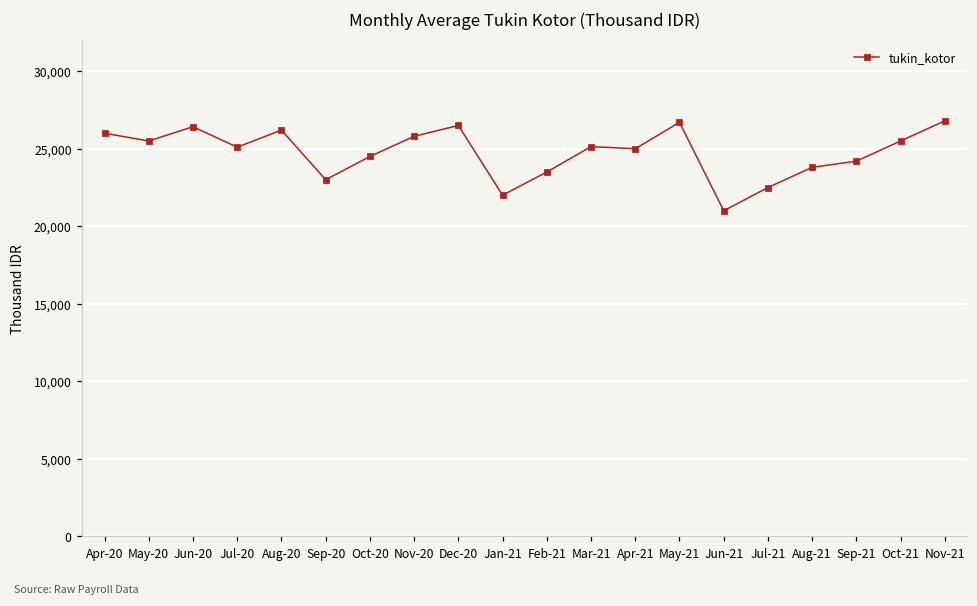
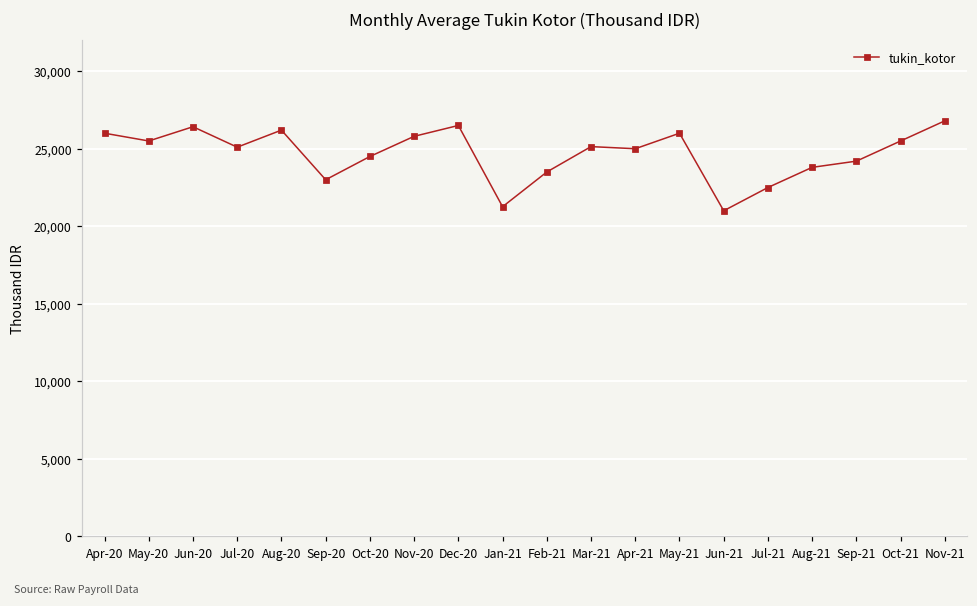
Jan-21: 22,000 -> 21,300
May-21: 26,700 -> 26,000
